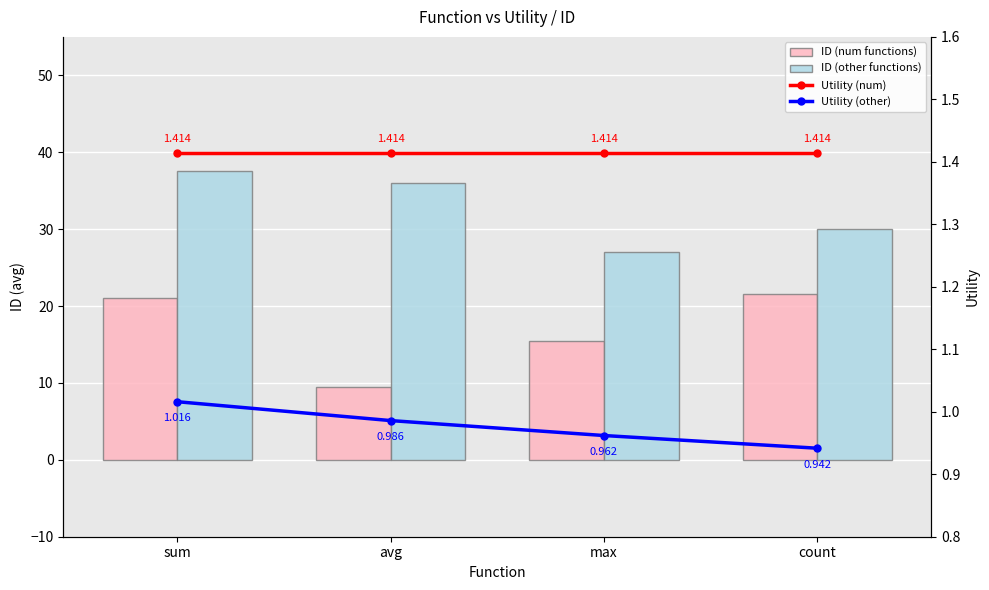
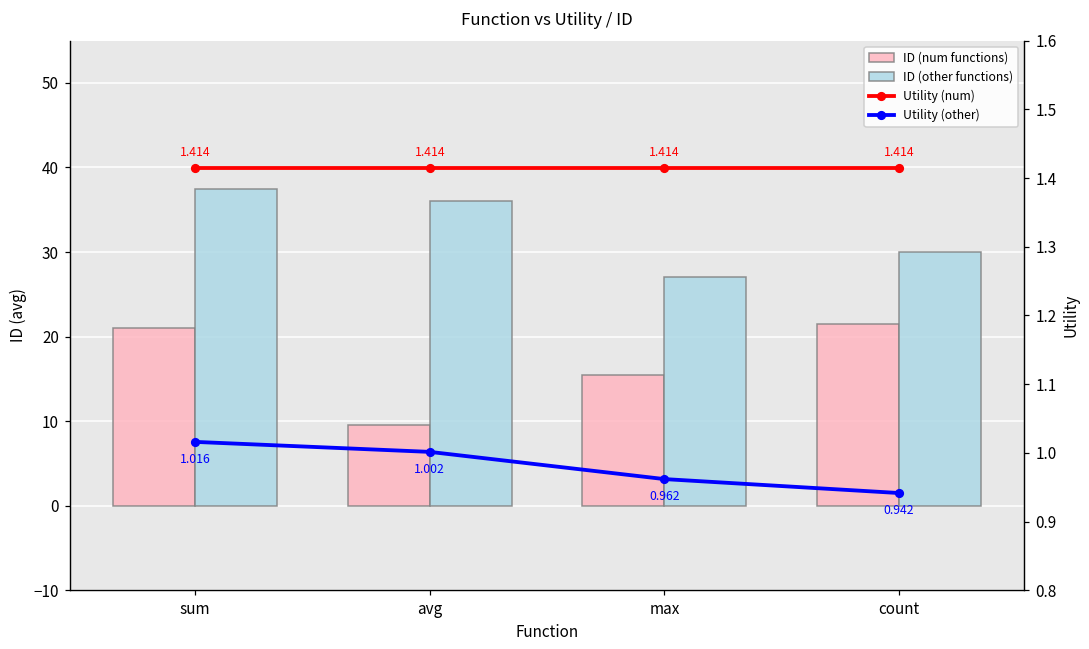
Utility (other), avg: 0.986 -> 1.002
